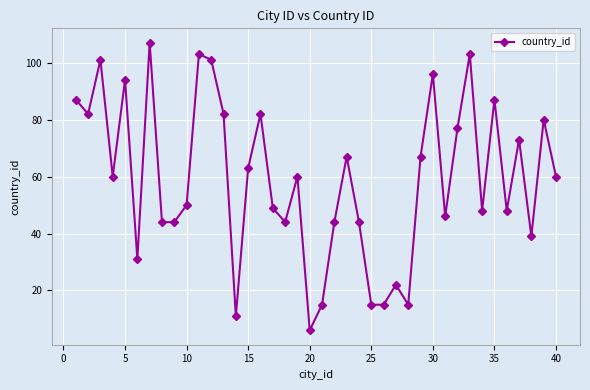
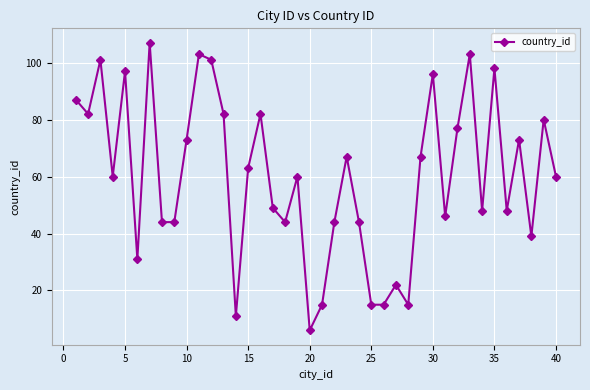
5: 94 -> 97
10: 50 -> 73
35: 87 -> 98
